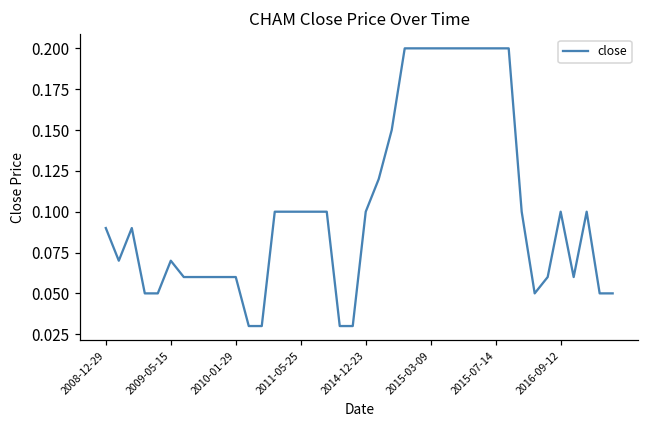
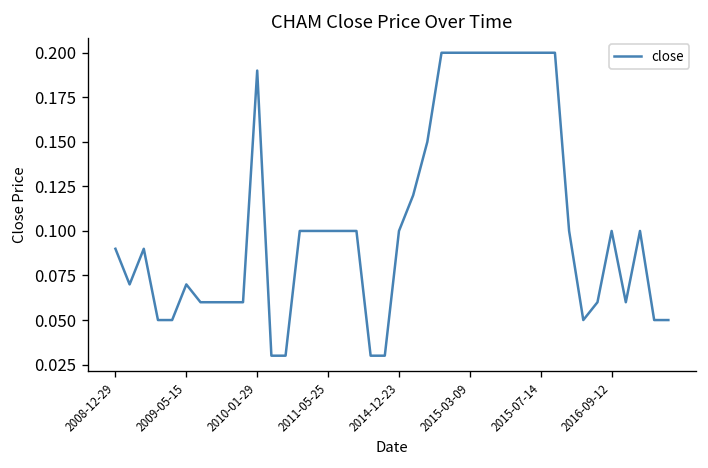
2010-01-29: 0.06 -> 0.19
